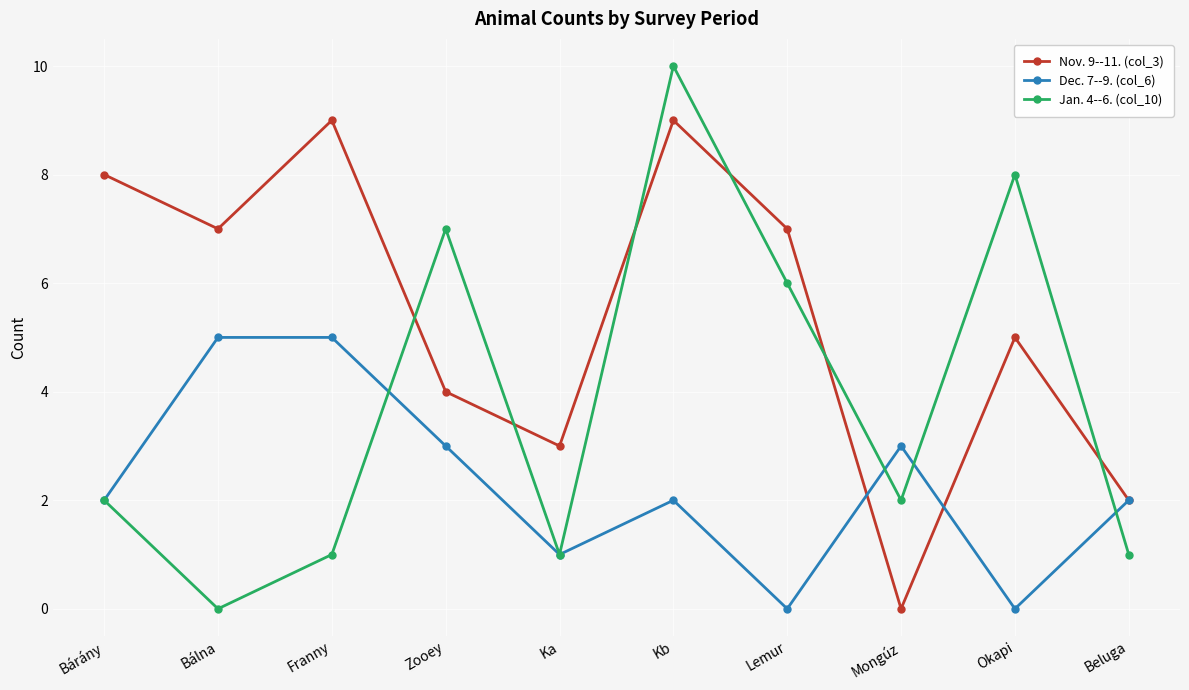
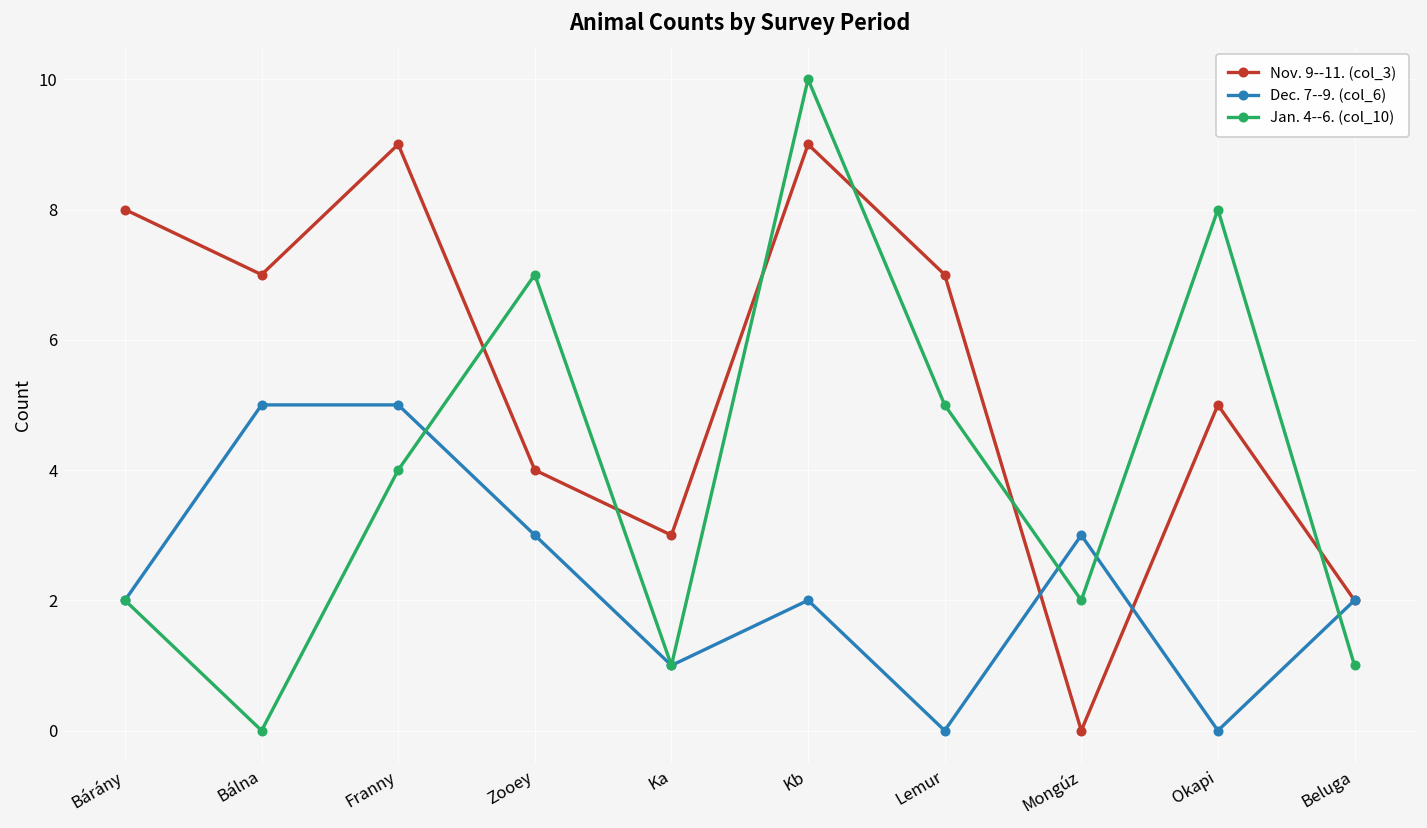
Jan. 4--6. (col_10), Franny: 1 -> 4
Jan. 4--6. (col_10), Lemur: 6 -> 5
